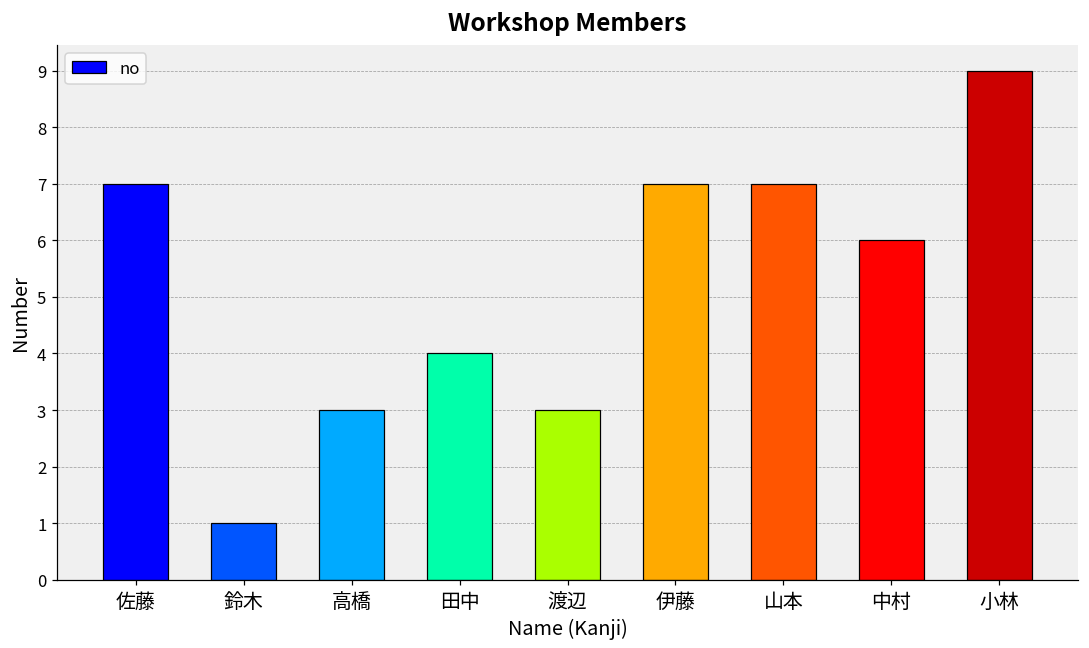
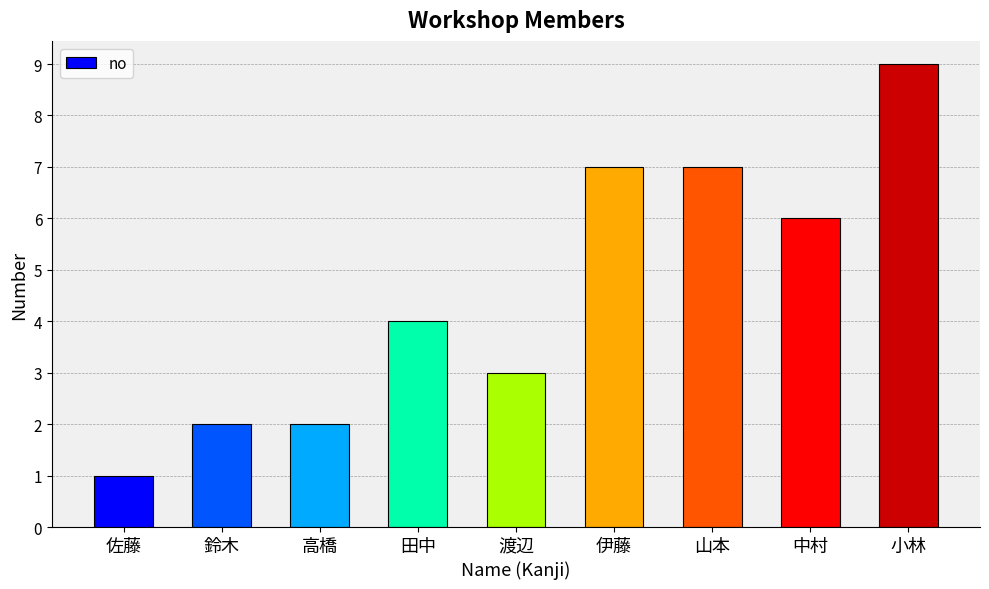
佐藤: 7 -> 1
鈴木: 1 -> 2
高橋: 3 -> 2
